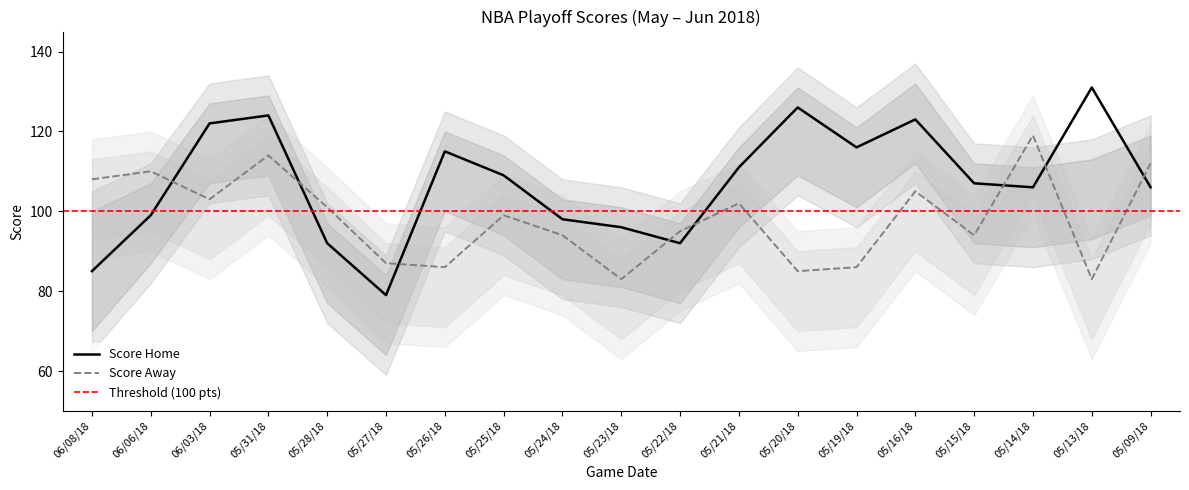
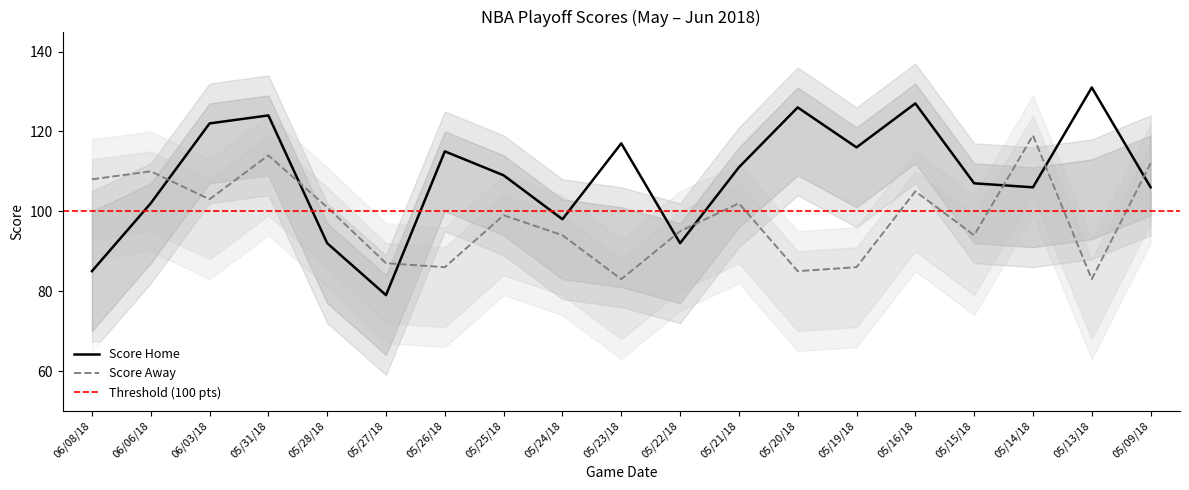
Score Home, 06/06/18: 99 -> 102
Score Home, 05/23/18: 96 -> 117
Score Home, 05/16/18: 123 -> 127
